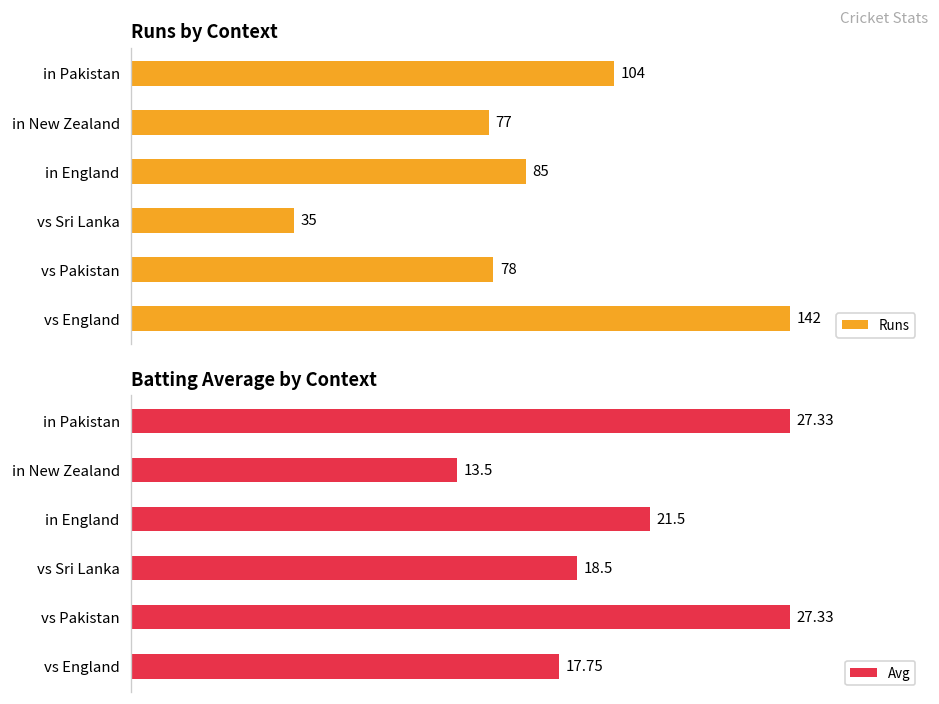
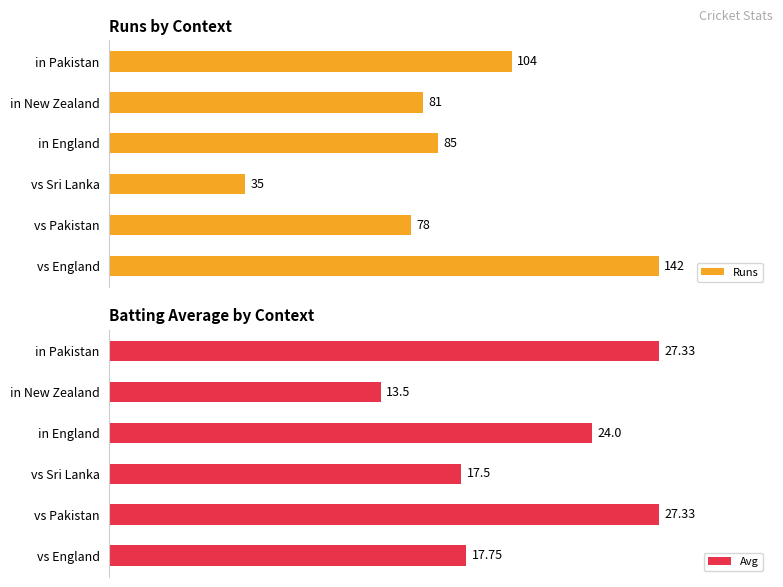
Runs by Context, in New Zealand: 77 -> 81
Batting Average by Context, in England: 21.5 -> 24.0
Batting Average by Context, vs Sri Lanka: 18.5 -> 17.5
